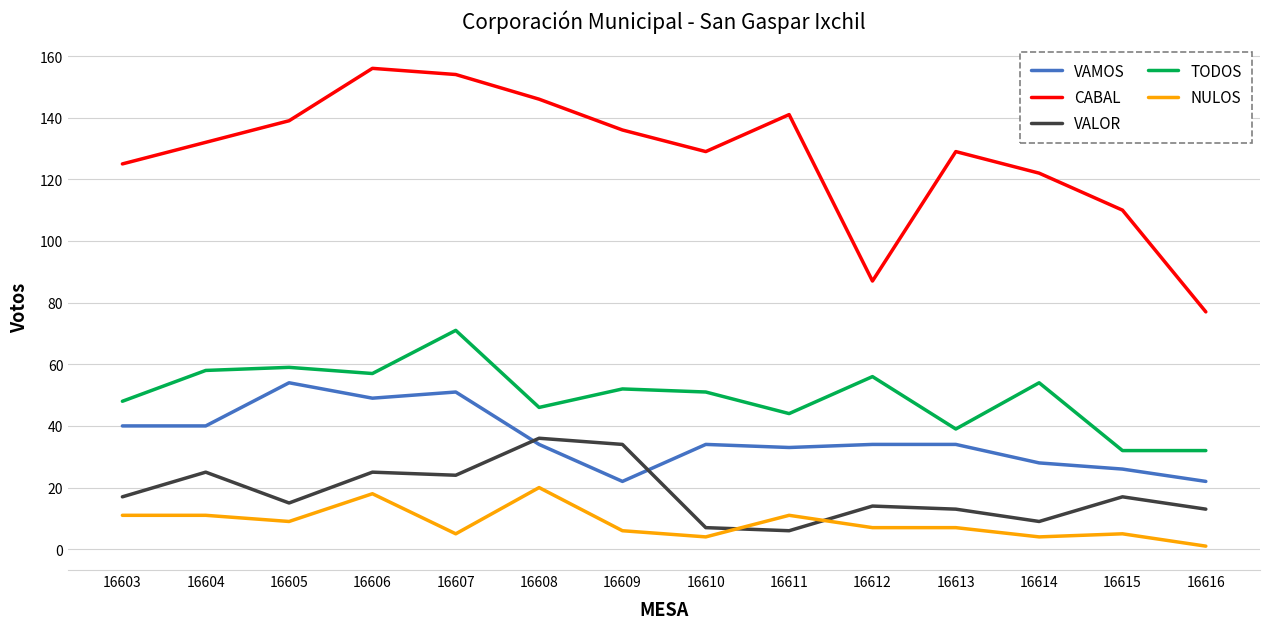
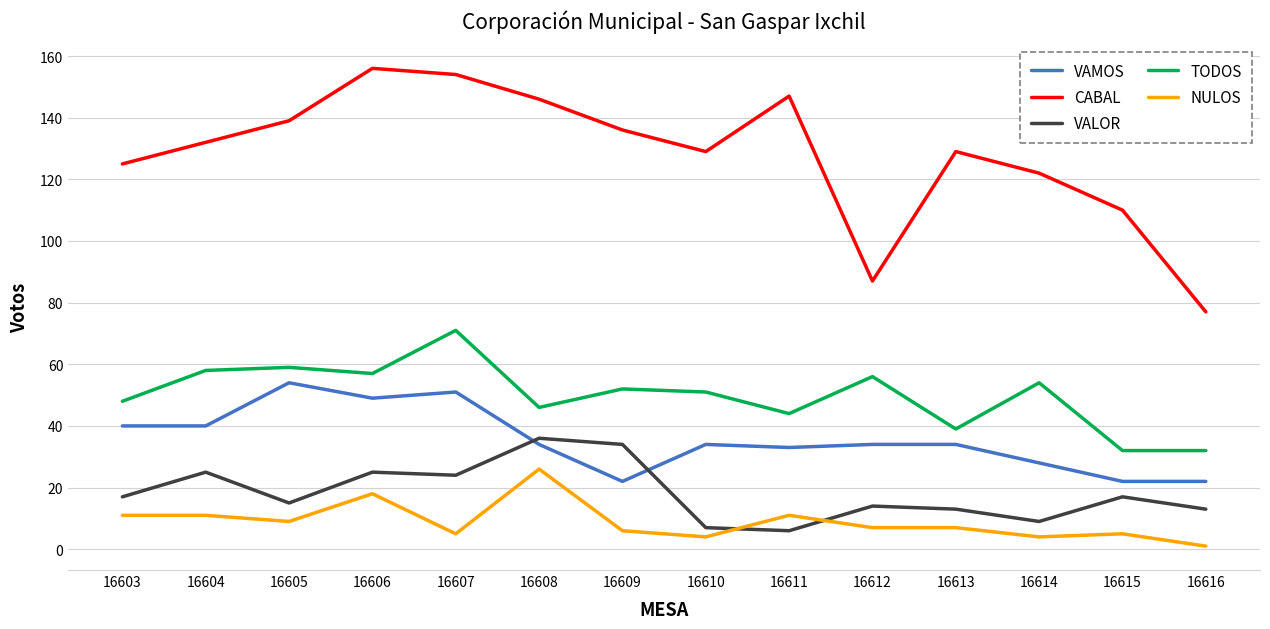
NULOS, 16608: 20 -> 26
CABAL, 16611: 141 -> 147
VAMOS, 16615: 26 -> 22
